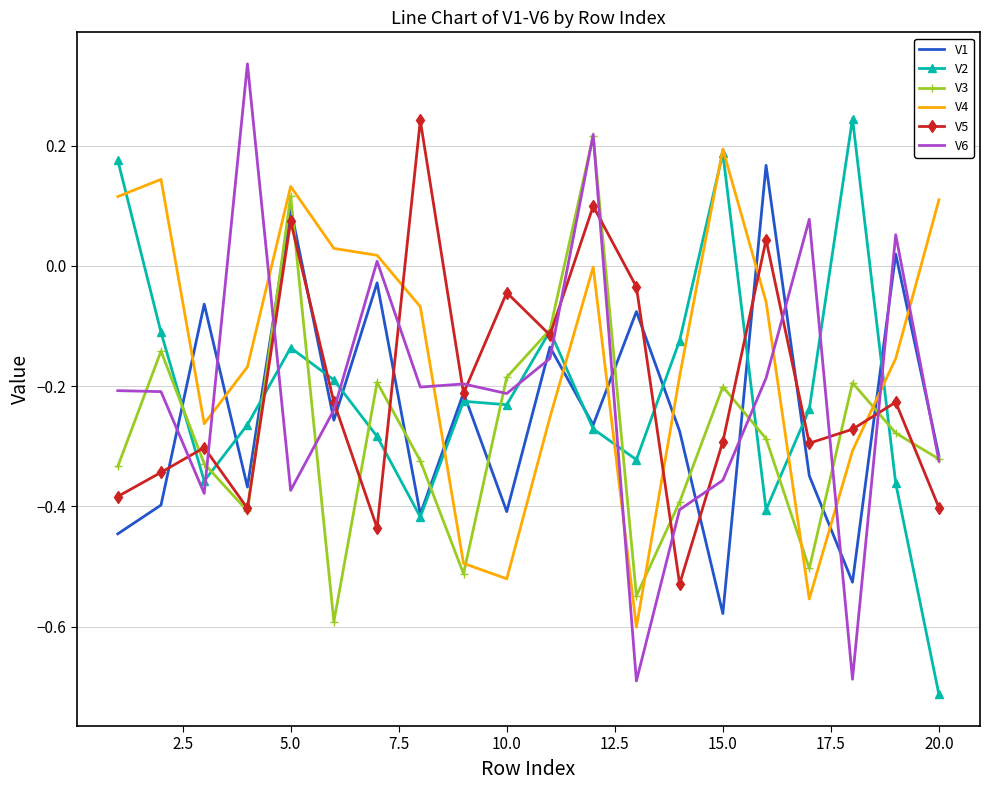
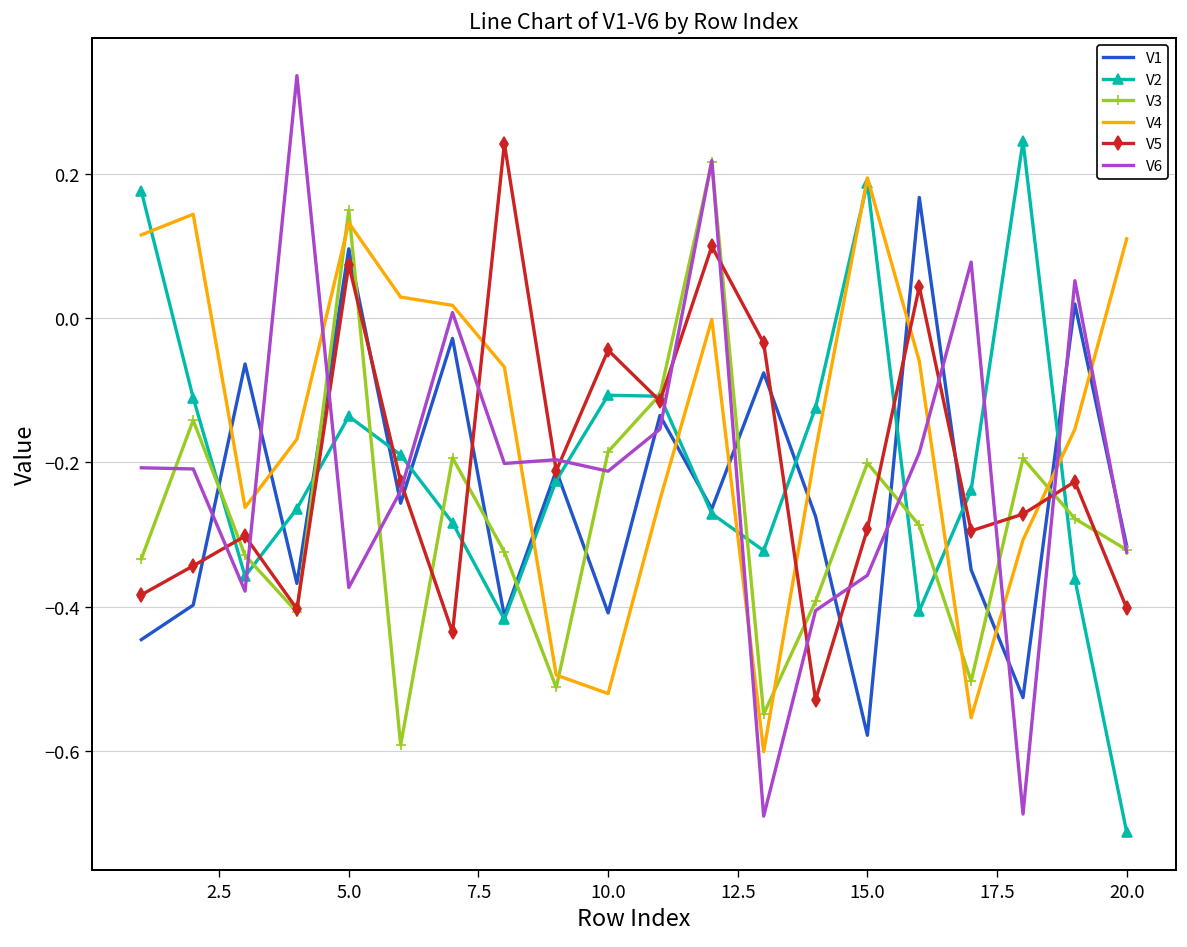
V3, 5.0: 0.12 -> 0.15
V2, 10.0: -0.23 -> -0.11
